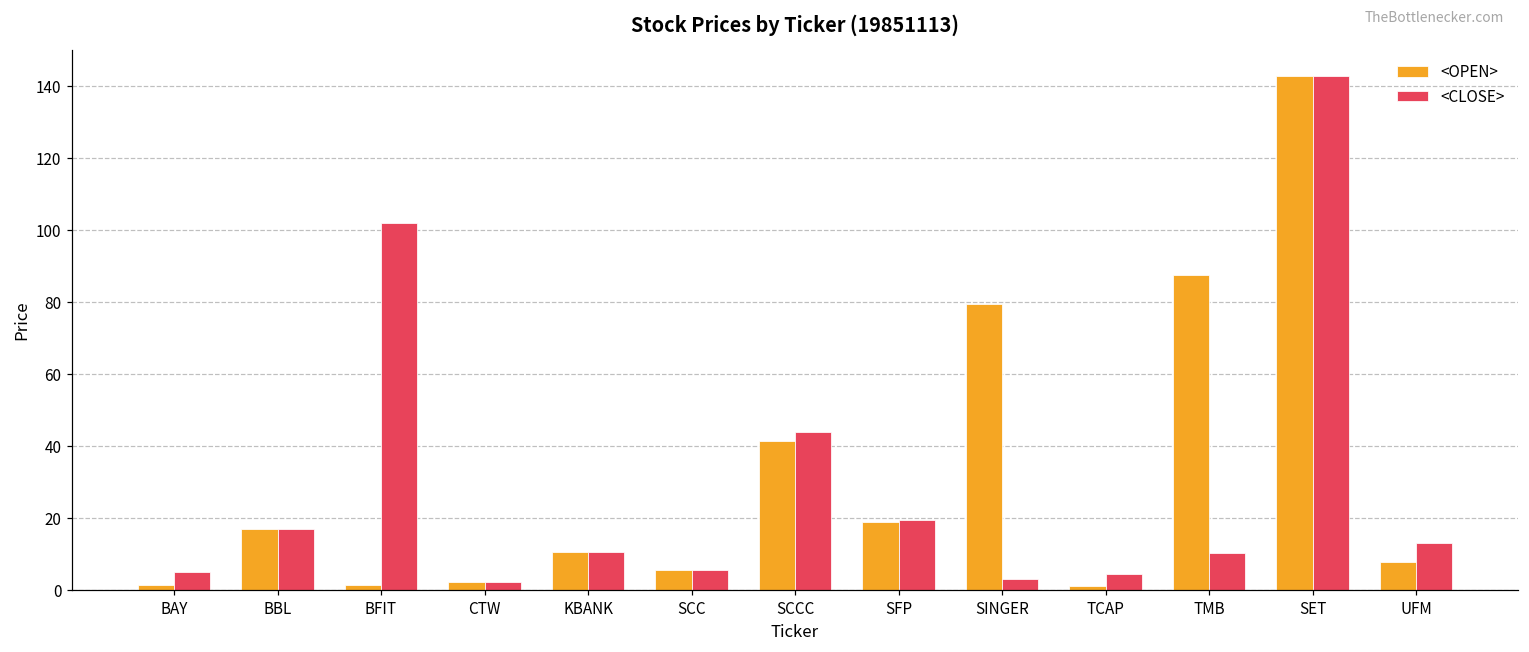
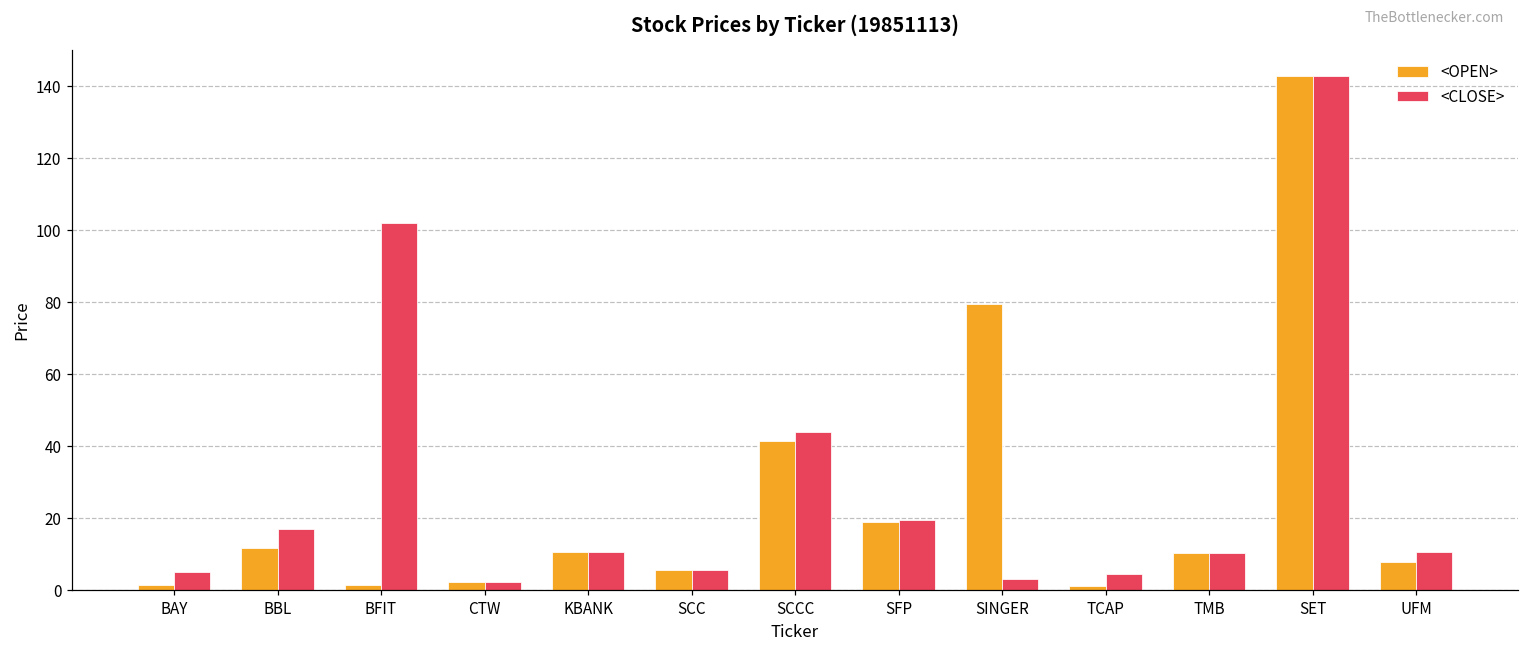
<OPEN>, BBL: 17 -> 12
<OPEN>, TMB: 87 -> 10
<CLOSE>, UFM: 13 -> 11
